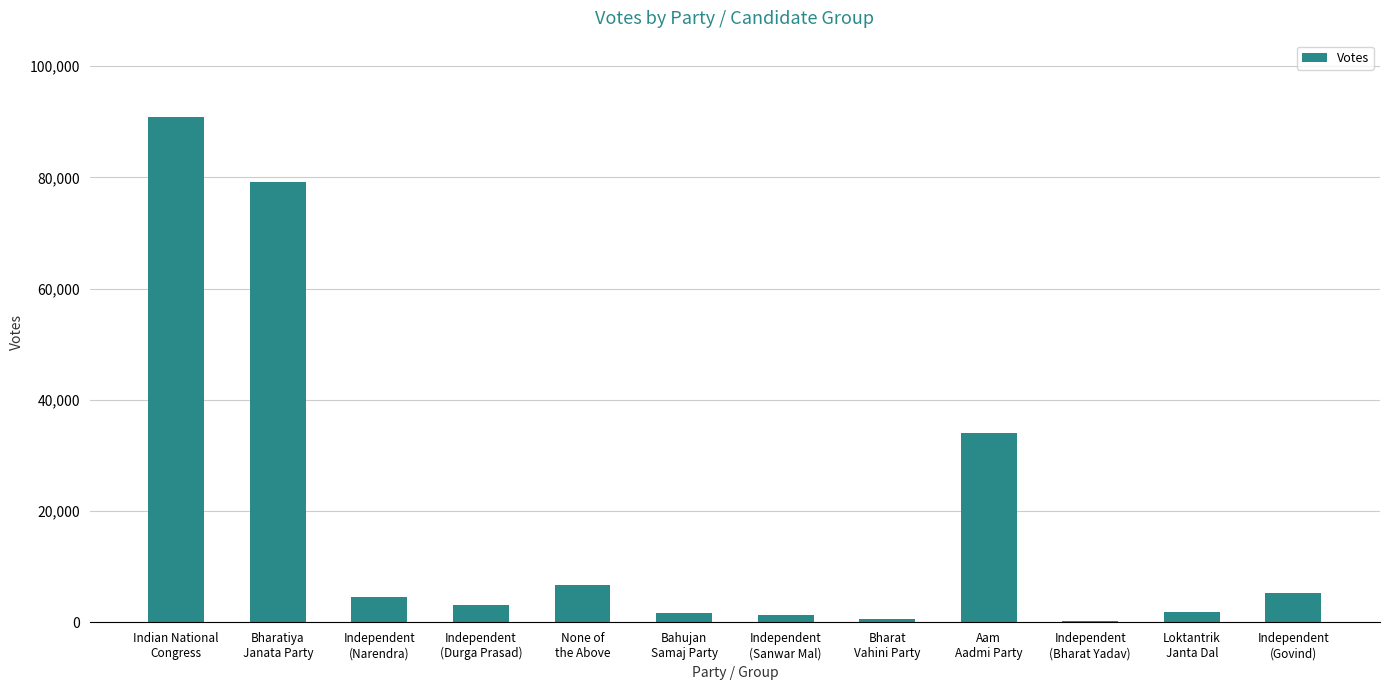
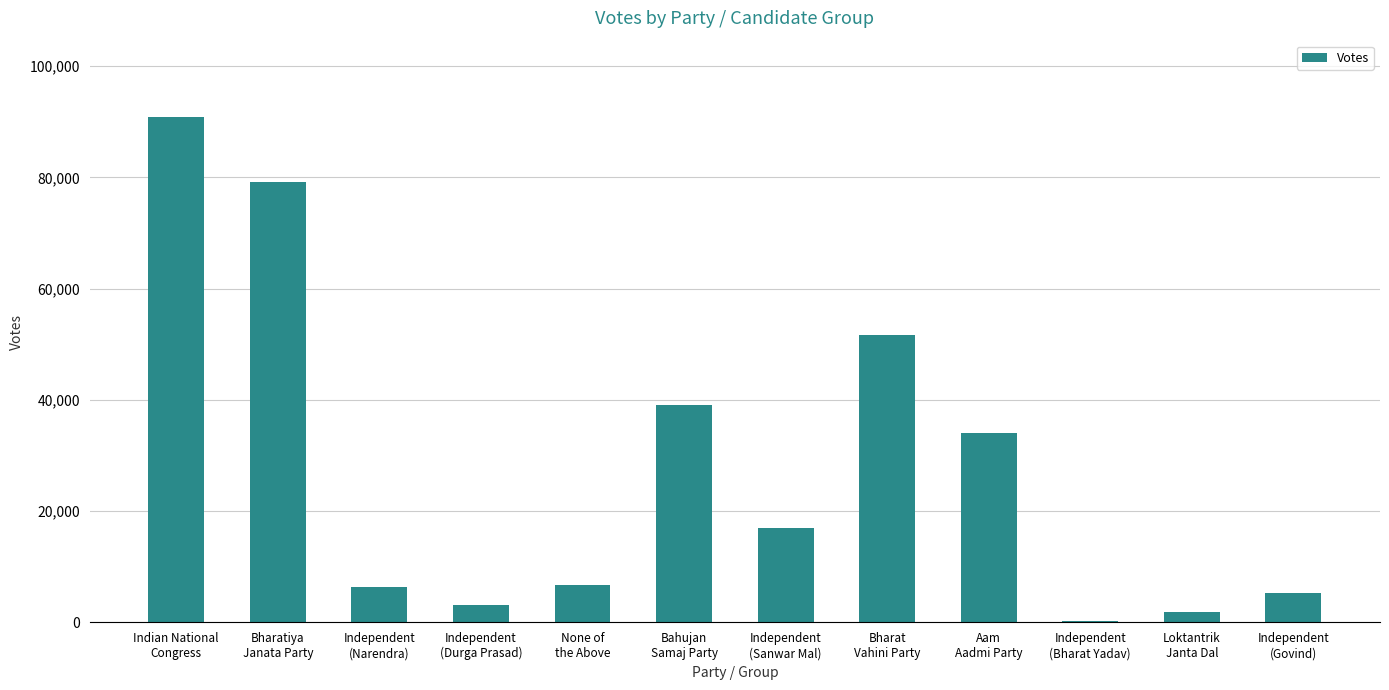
Independent (Narendra): 4,000 -> 6,000
Bahujan Samaj Party: 2,000 -> 39,000
Independent (Sanwar Mal): 1,000 -> 17,000
Bharat Vahini Party: 1,000 -> 52,000
